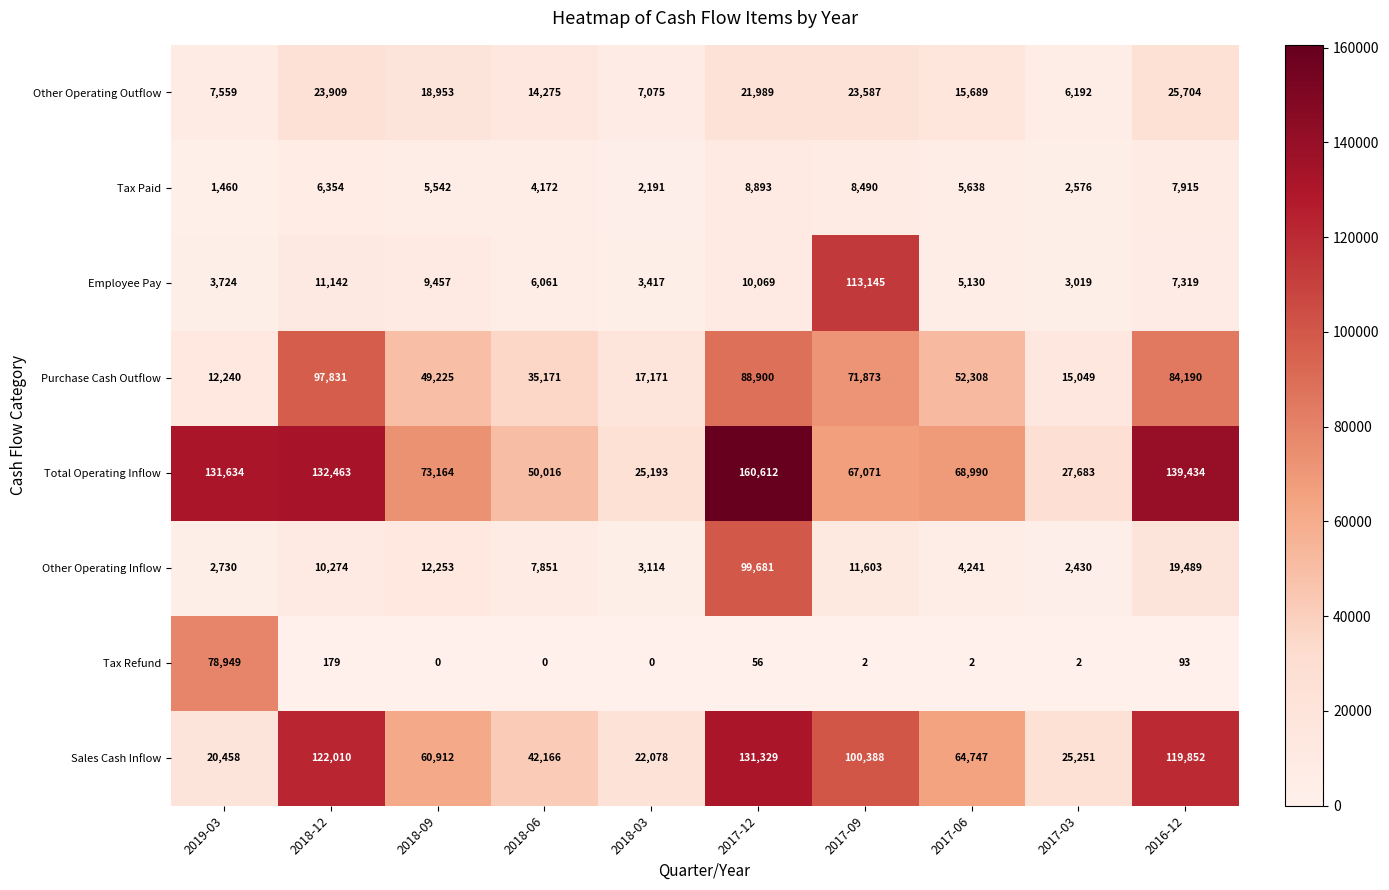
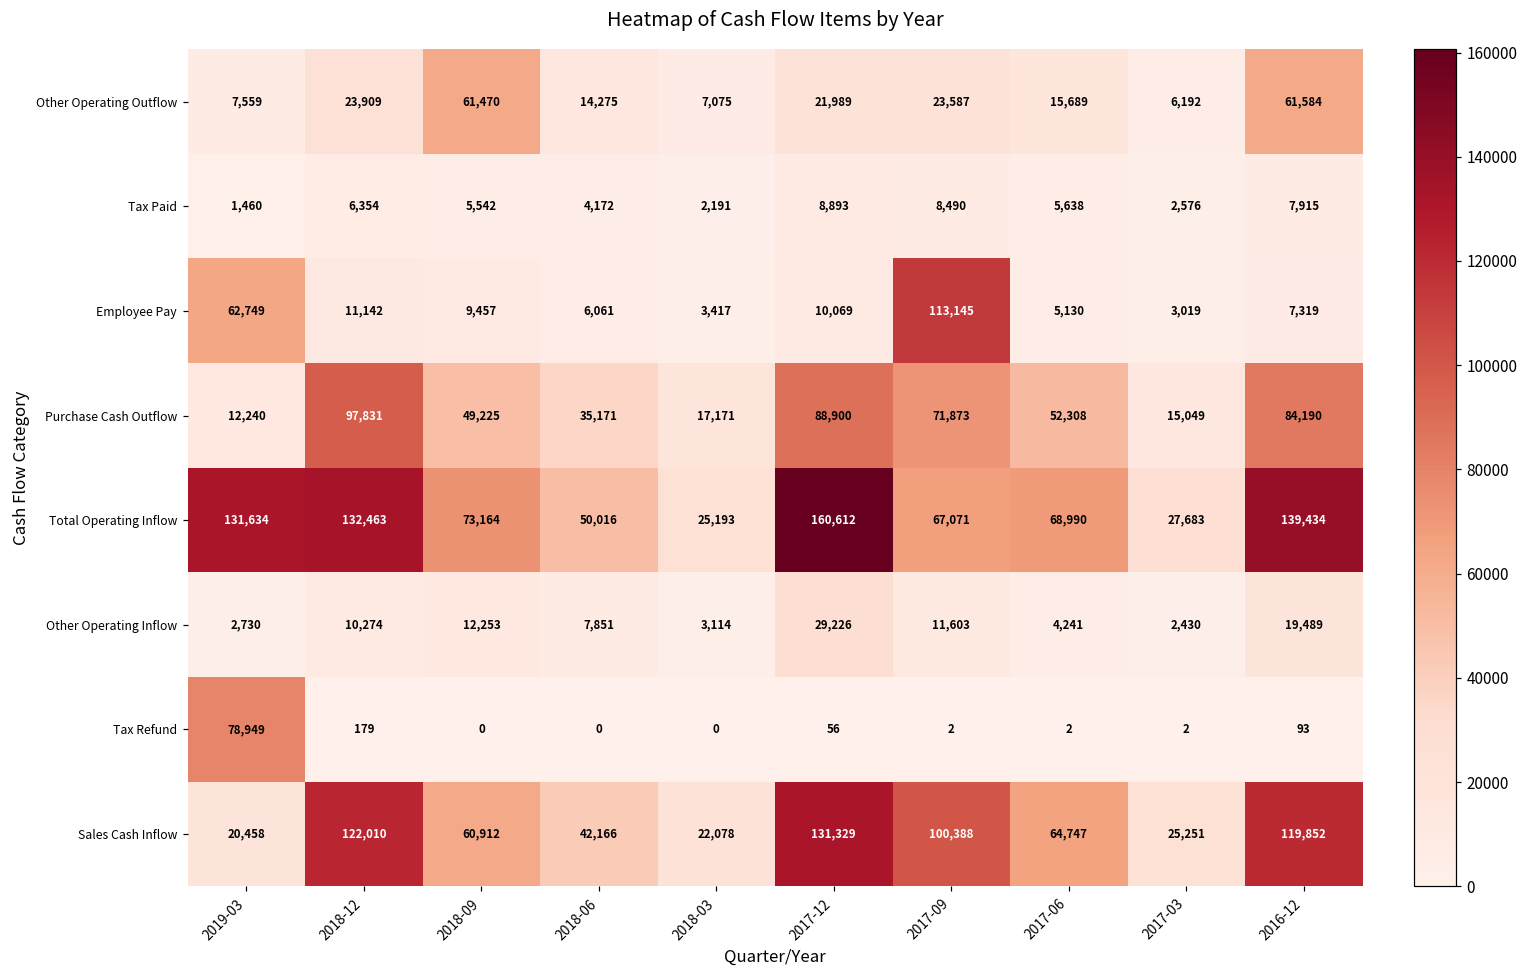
Other Operating Outflow, 2018-09: 18,953 -> 61,470
Other Operating Outflow, 2016-12: 25,704 -> 61,584
Employee Pay, 2019-03: 3,724 -> 62,749
Other Operating Inflow, 2017-12: 99,681 -> 29,226
